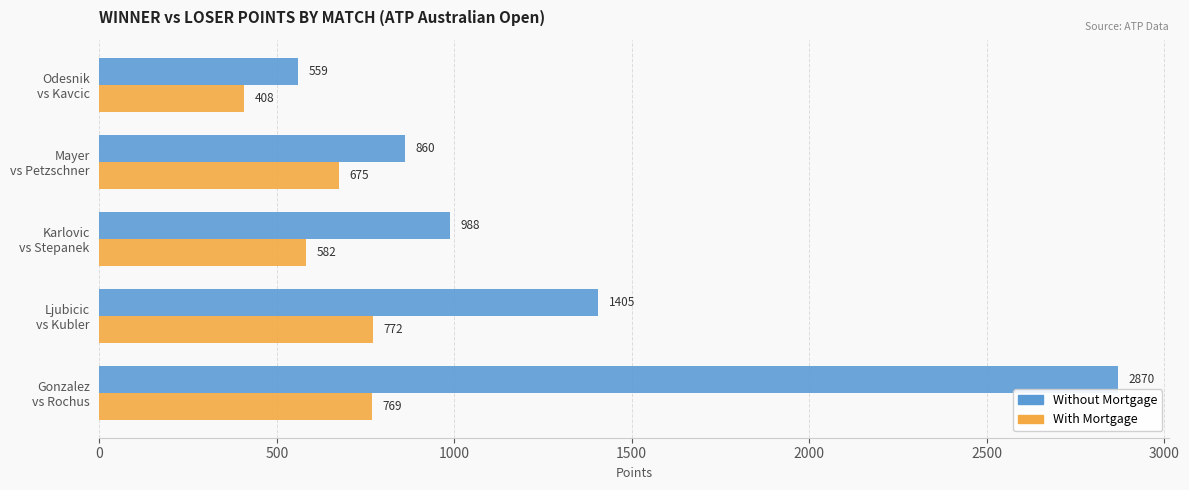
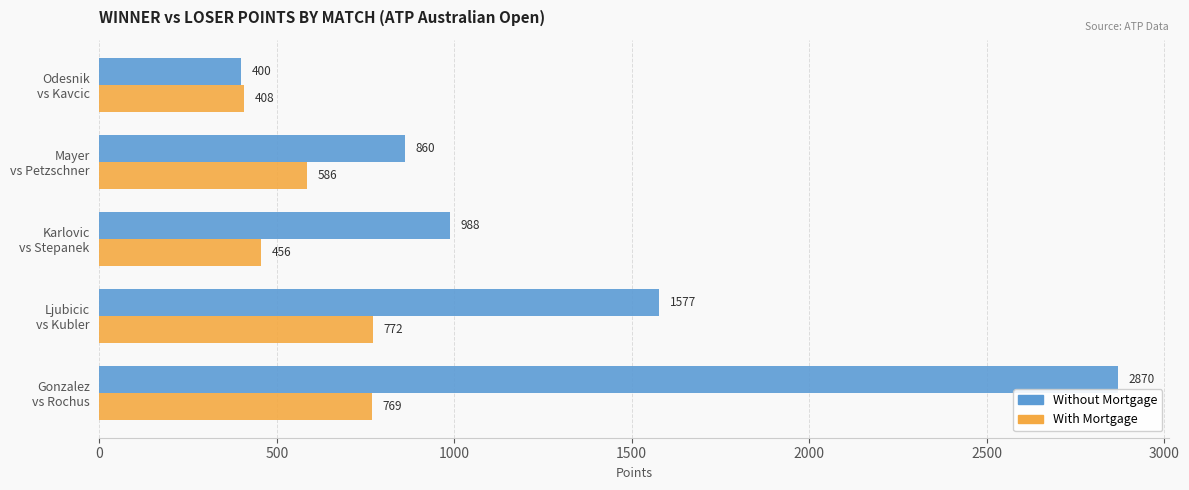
Without Mortgage, Odesnik vs Kavcic: 559 -> 400
With Mortgage, Mayer vs Petzschner: 675 -> 586
With Mortgage, Karlovic vs Stepanek: 582 -> 456
Without Mortgage, Ljubicic vs Kubler: 1405 -> 1577
